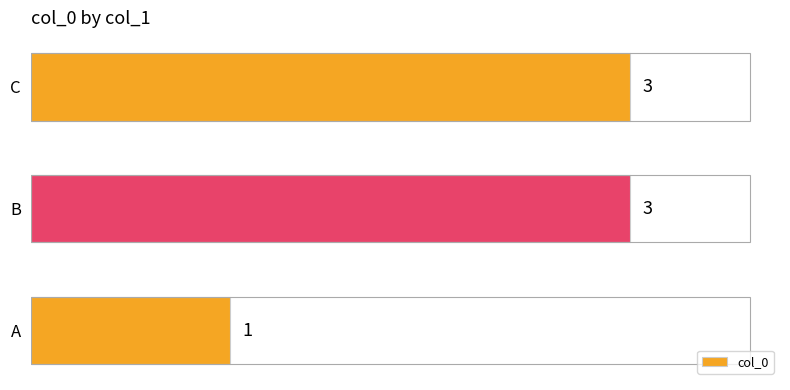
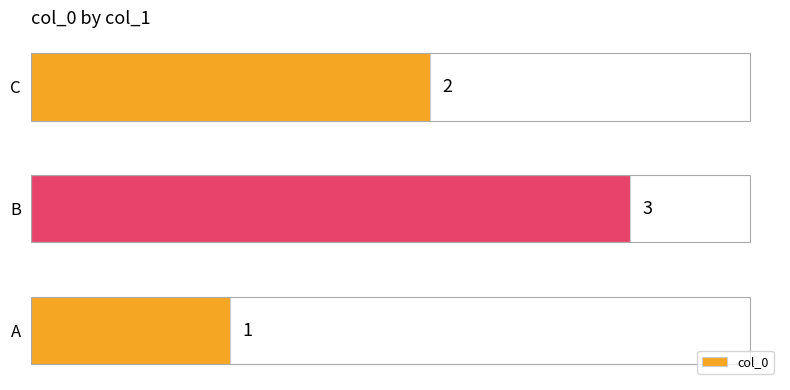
col_0, C: 3 -> 2
